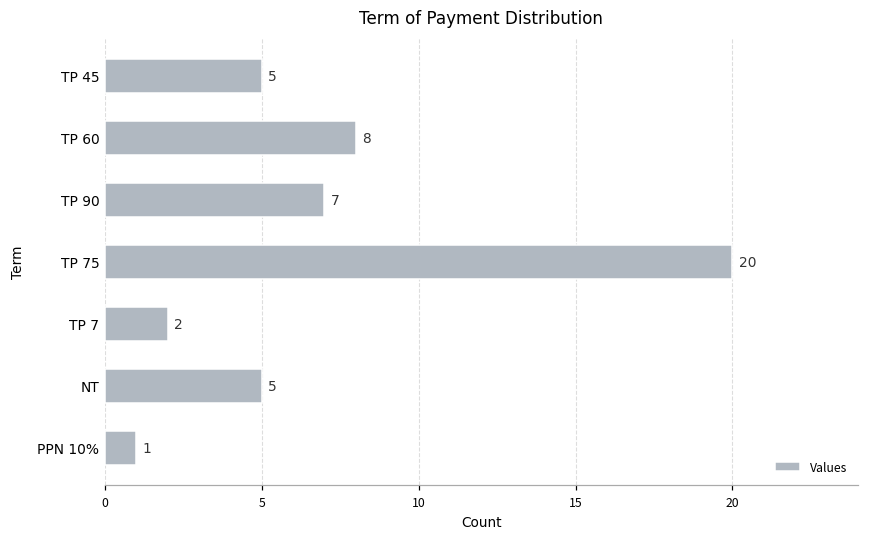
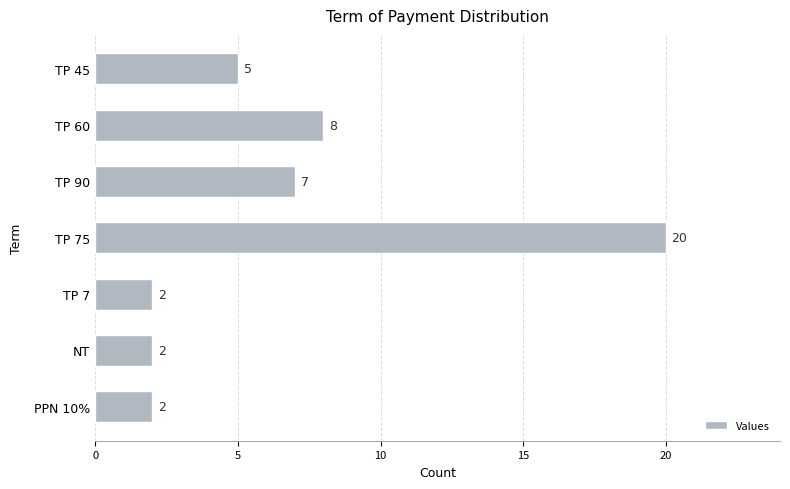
NT: 5 -> 2
PPN 10%: 1 -> 2
